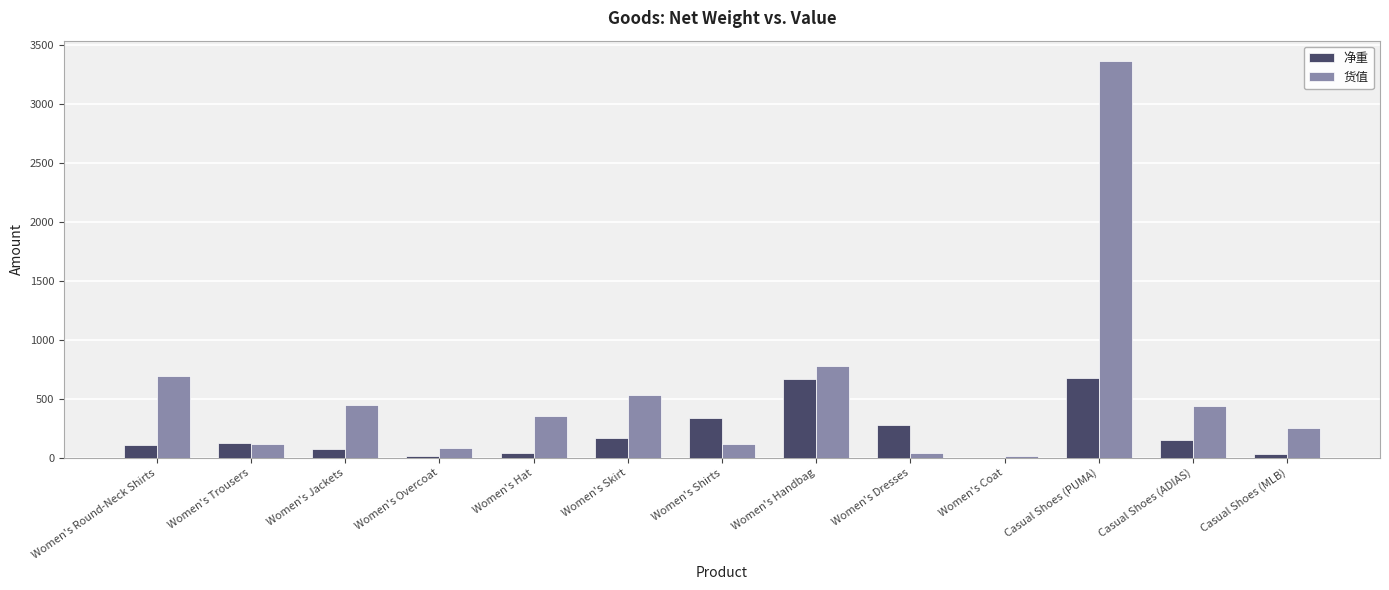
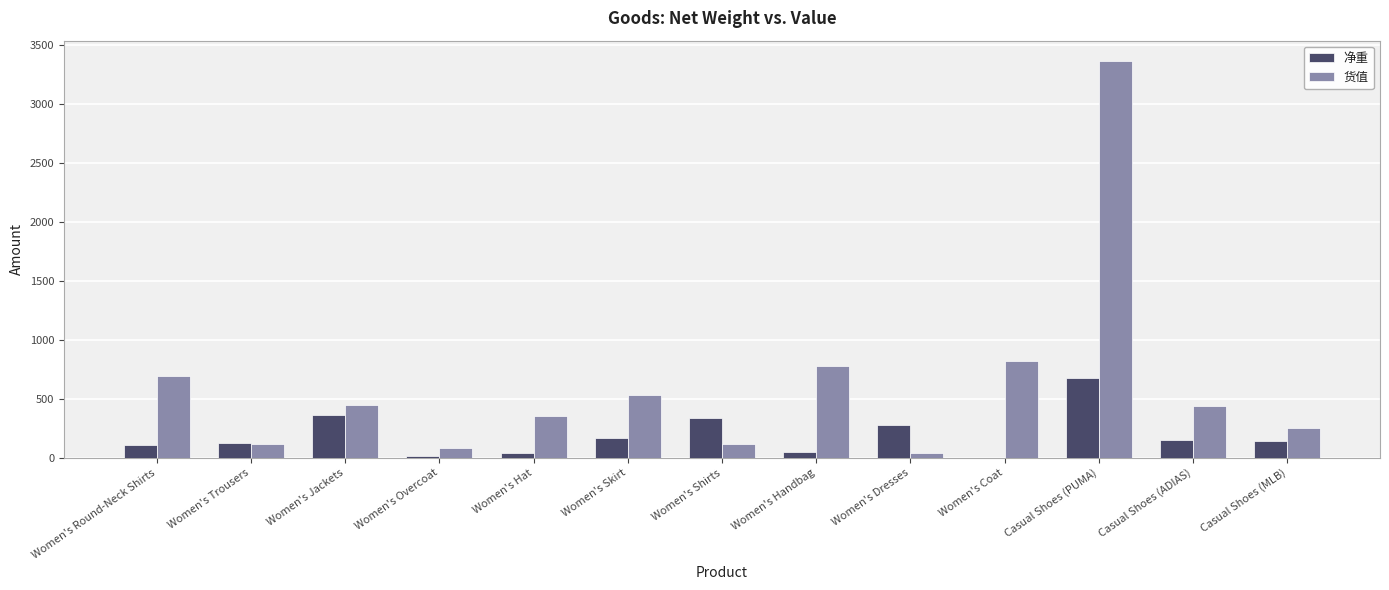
净重, Women's Jackets: 80 -> 360
净重, Women's Handbag: 670 -> 50
货值, Women's Coat: 20 -> 820
净重, Casual Shoes (MLB): 40 -> 140
